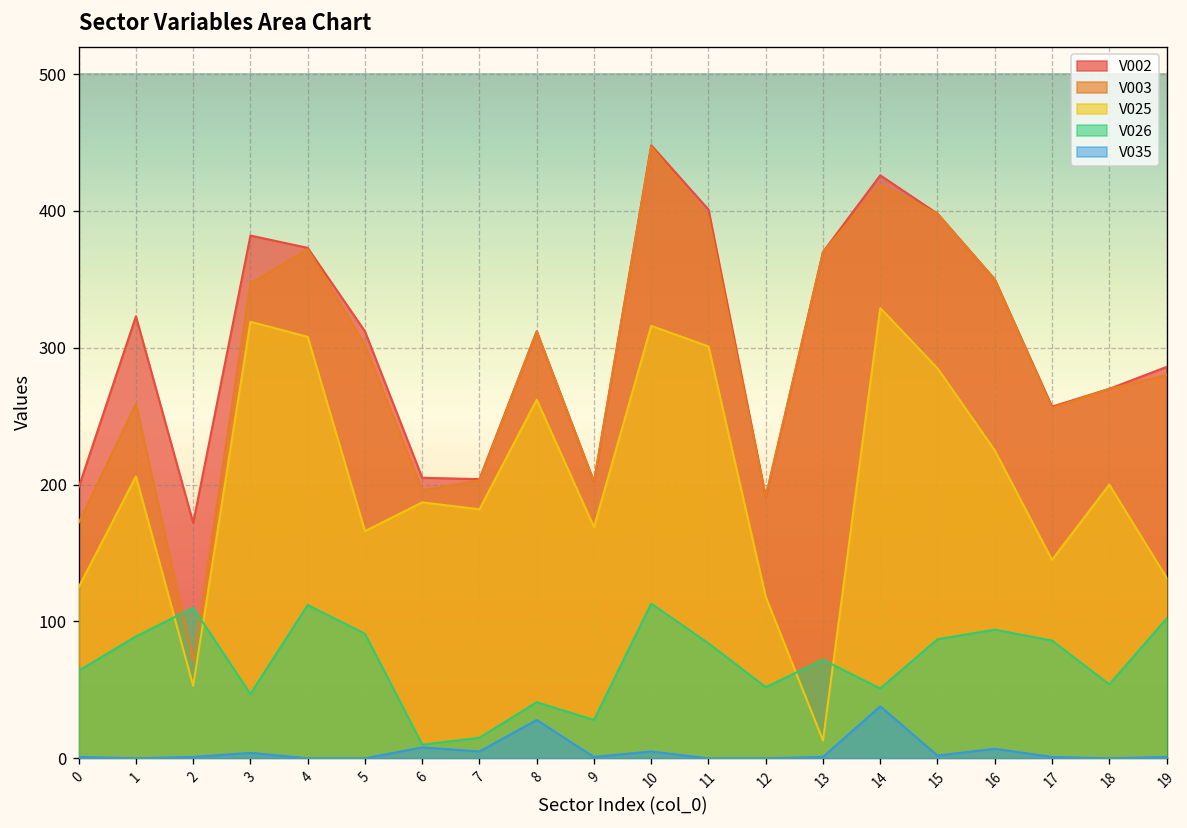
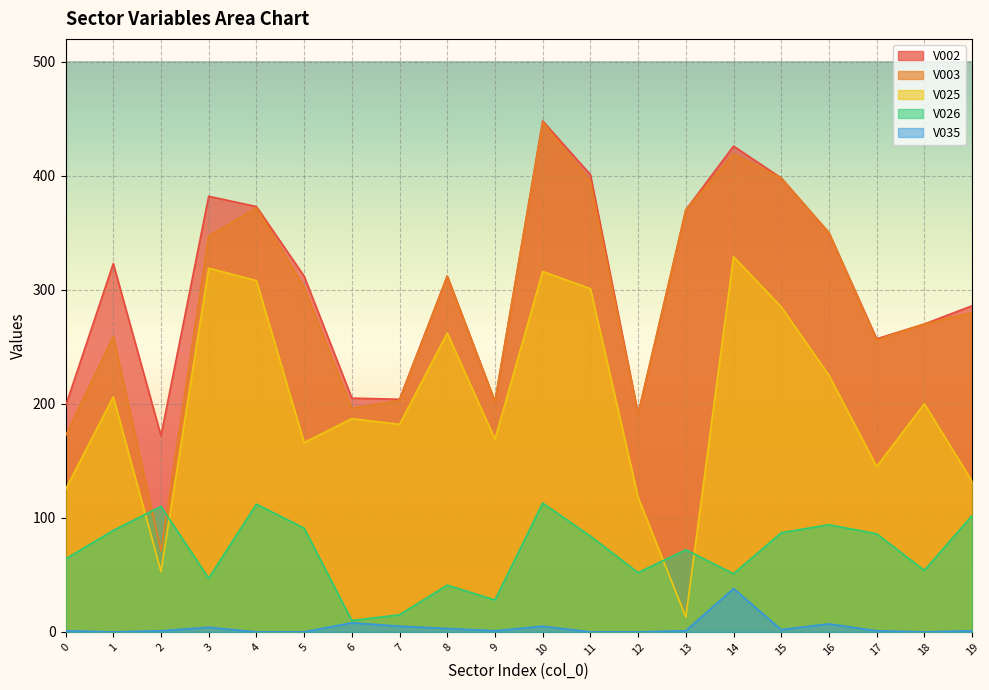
V035, 8: 28 -> 3
